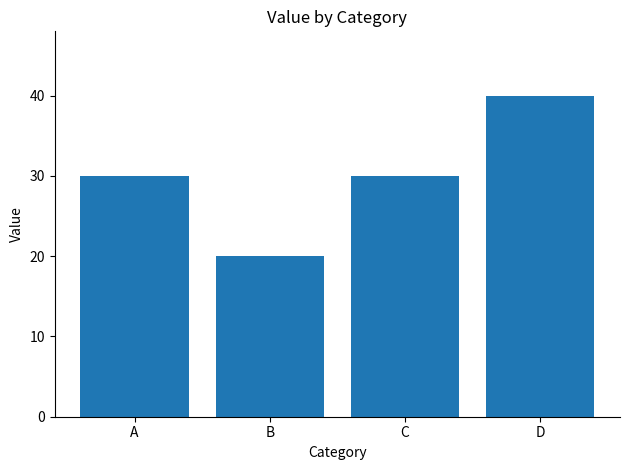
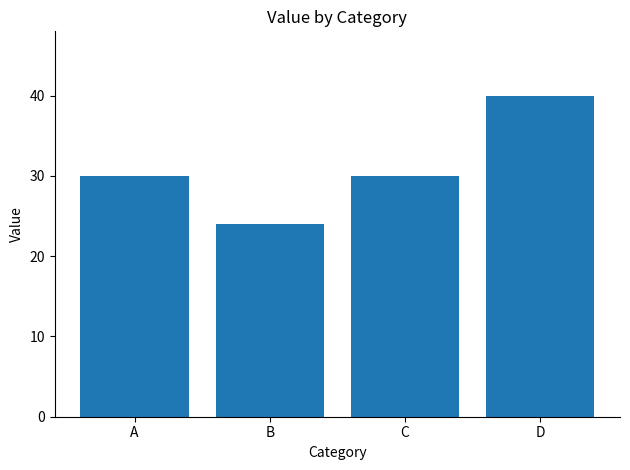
B: 20 -> 24
